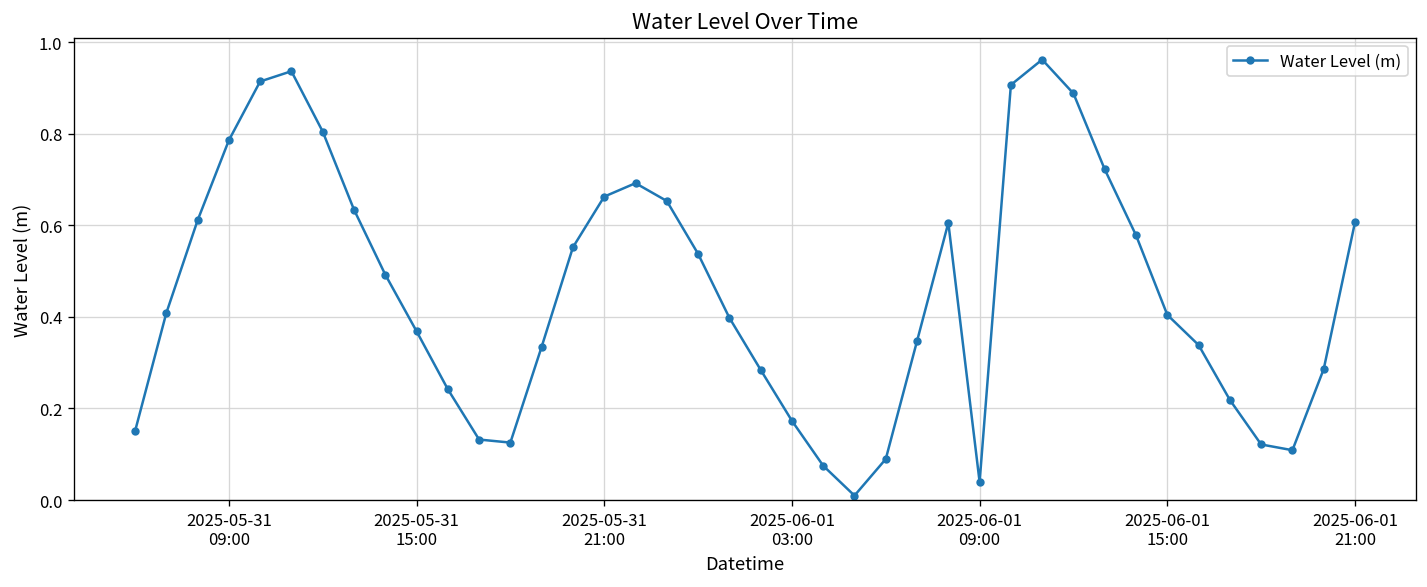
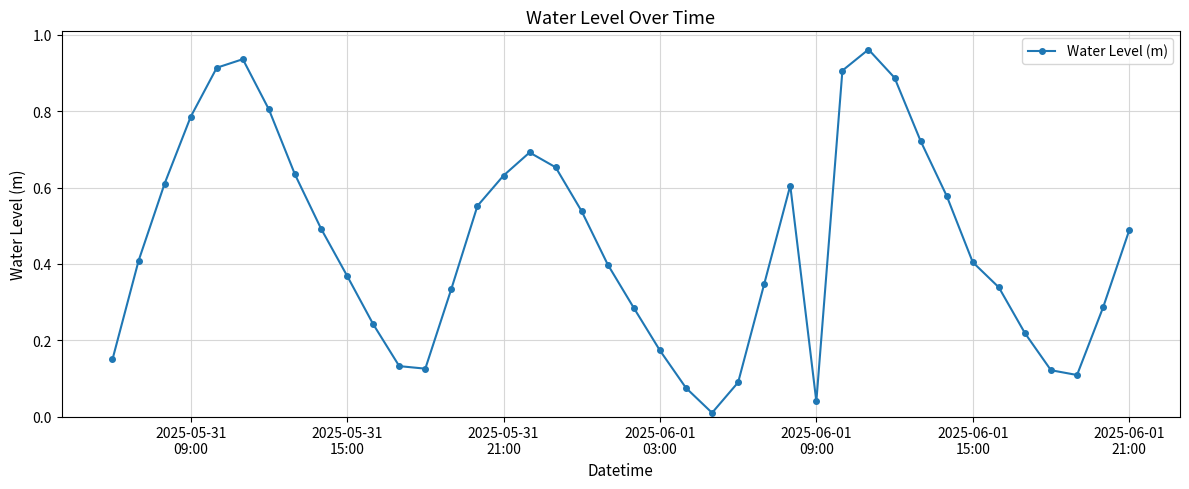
2025-05-31 21:00: 0.66 -> 0.63
2025-06-01 21:00: 0.61 -> 0.49
